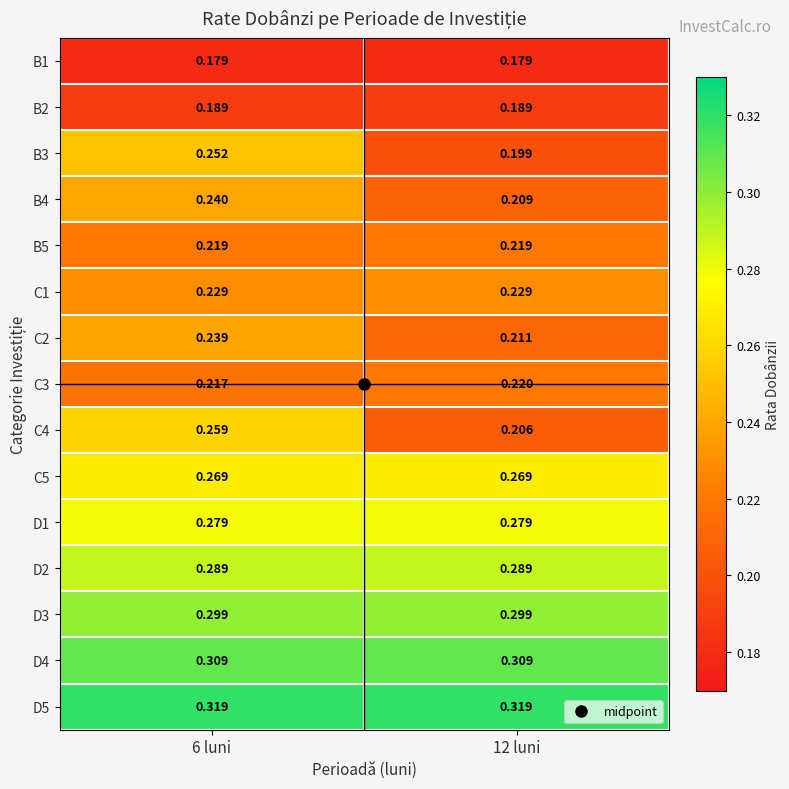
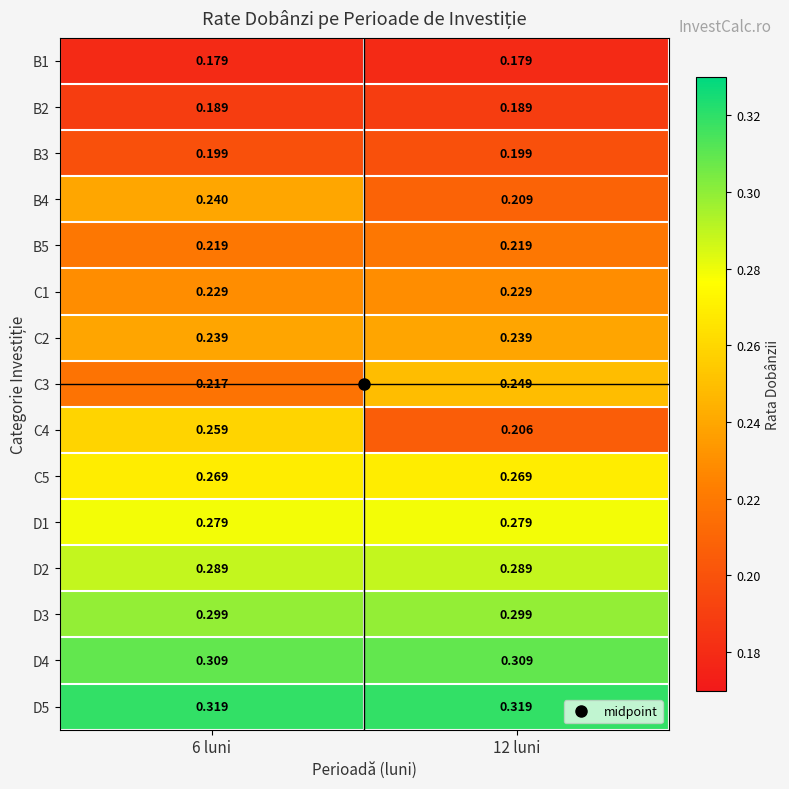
B3, 6 luni: 0.252 -> 0.199
C2, 12 luni: 0.211 -> 0.239
C3, 12 luni: 0.220 -> 0.249
